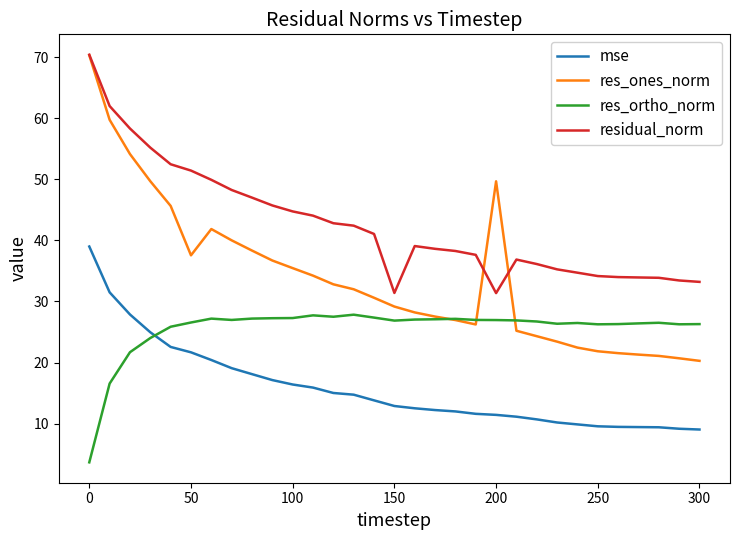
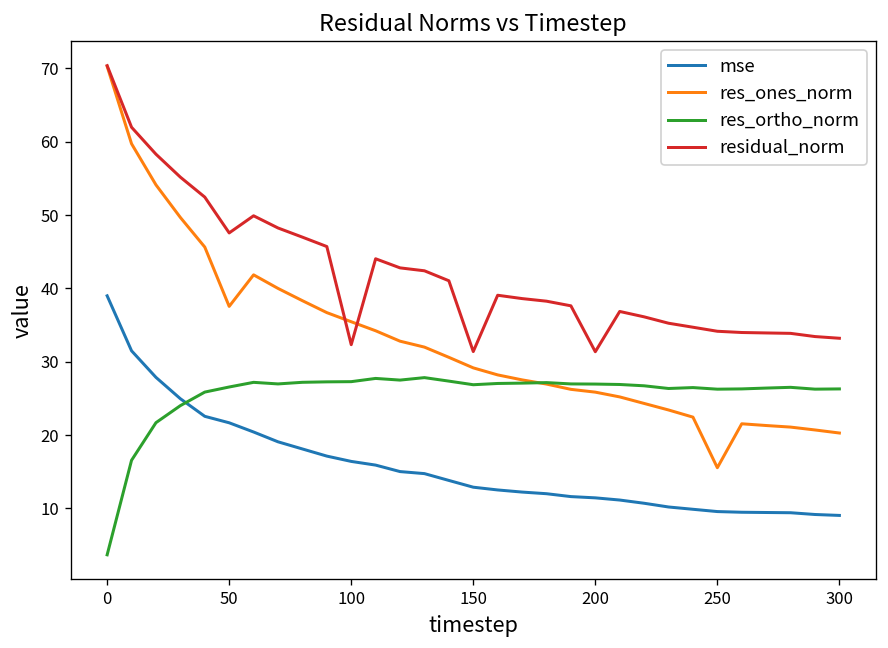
residual_norm, 50: 51 -> 48
residual_norm, 100: 45 -> 32
res_ones_norm, 200: 50 -> 26
res_ones_norm, 250: 22 -> 16
